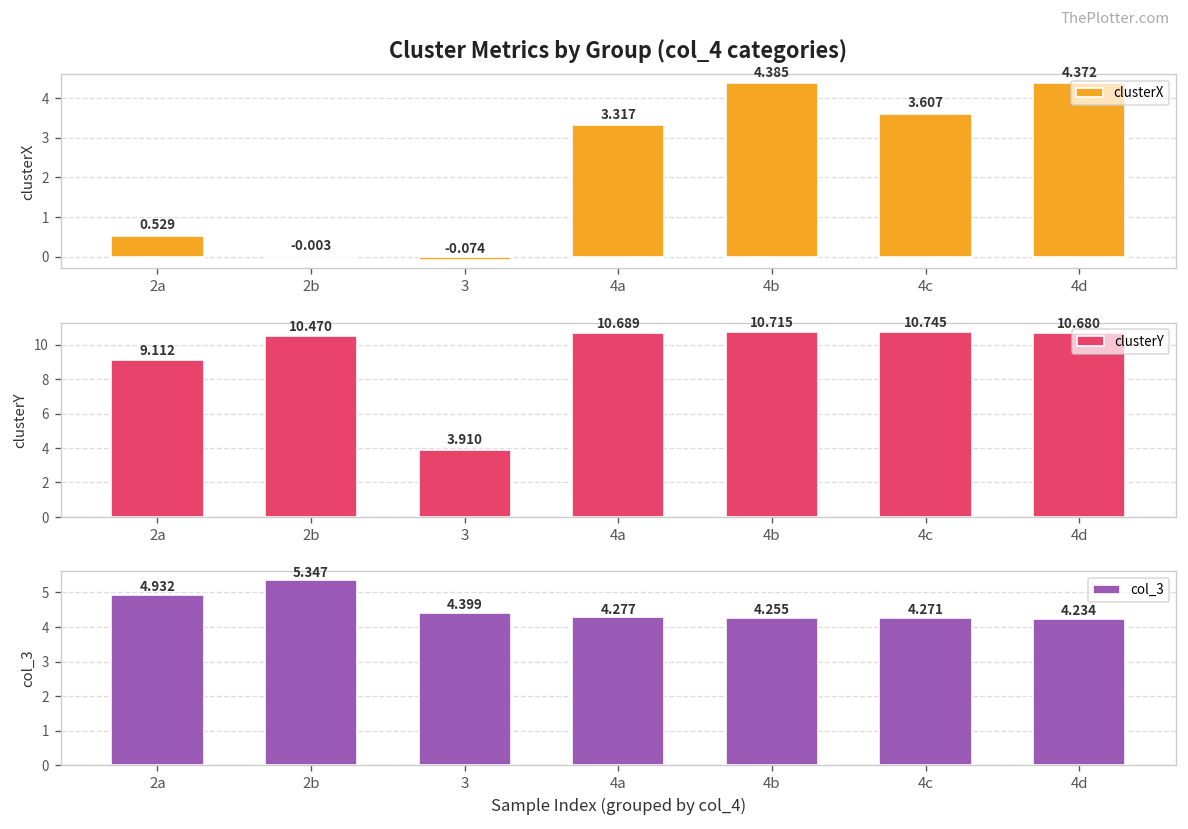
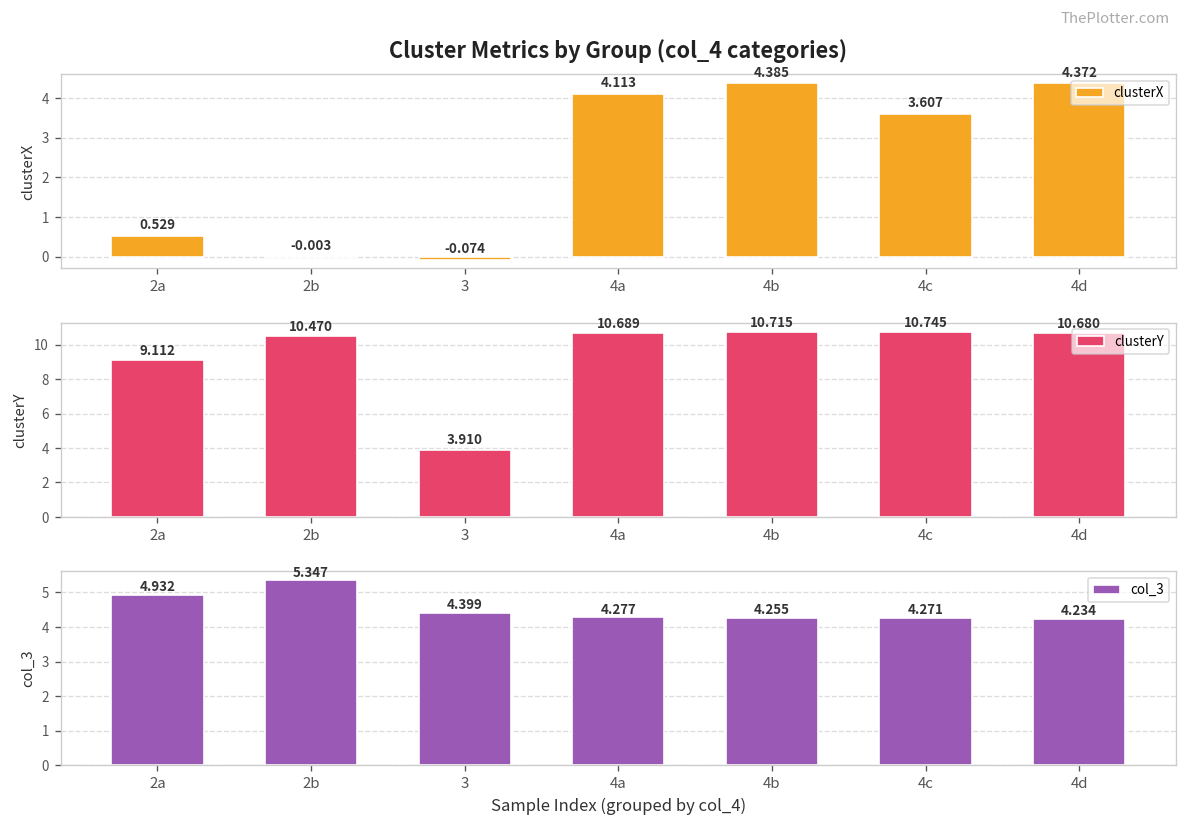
Cluster Metrics by Group (col_4 categories), 4a: 3.317 -> 4.113
